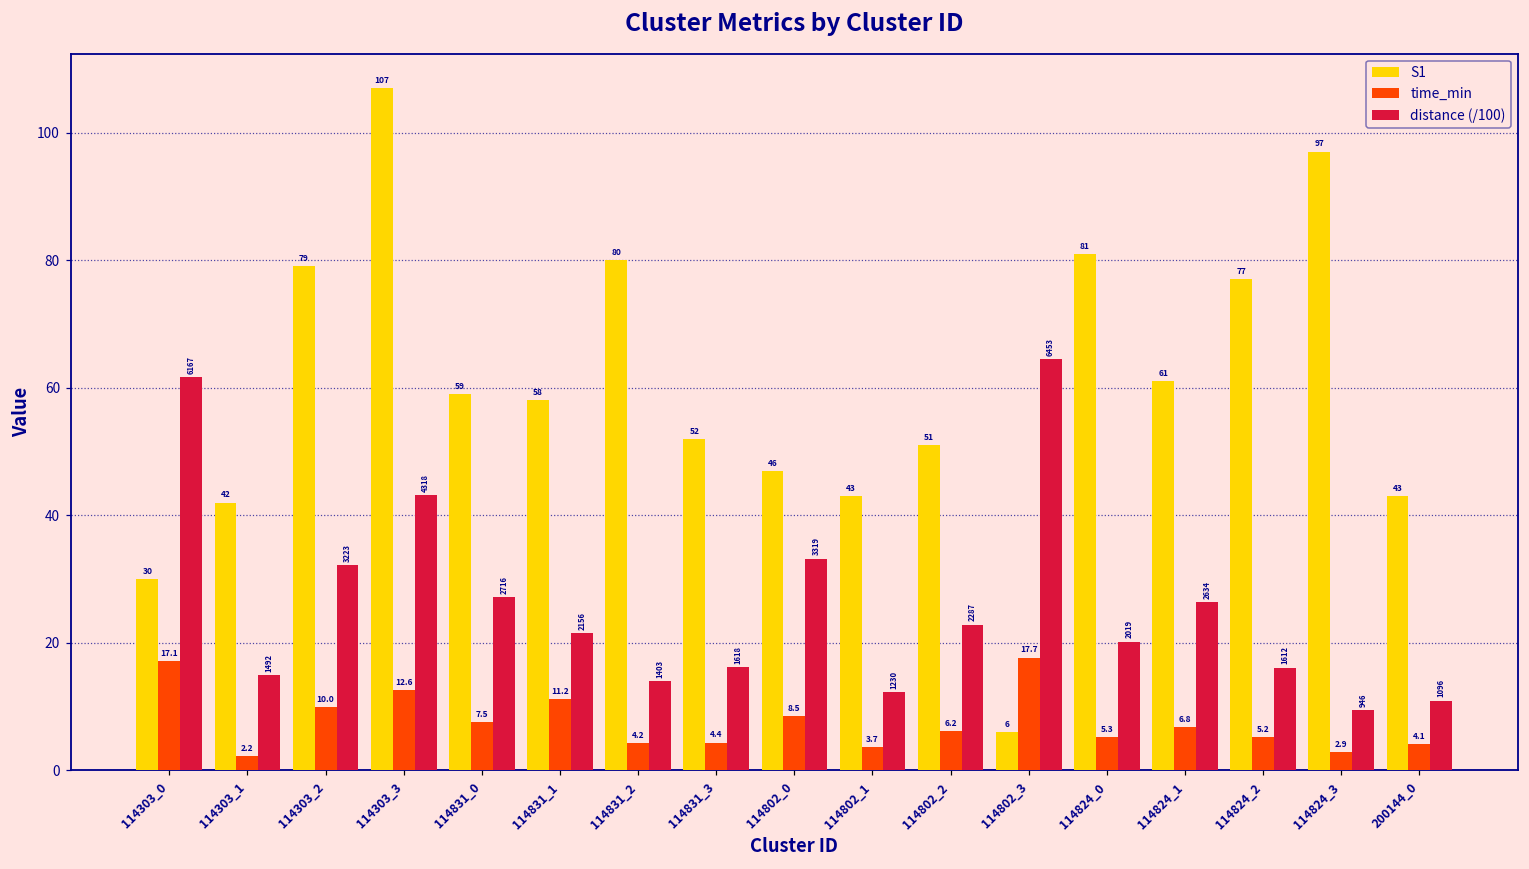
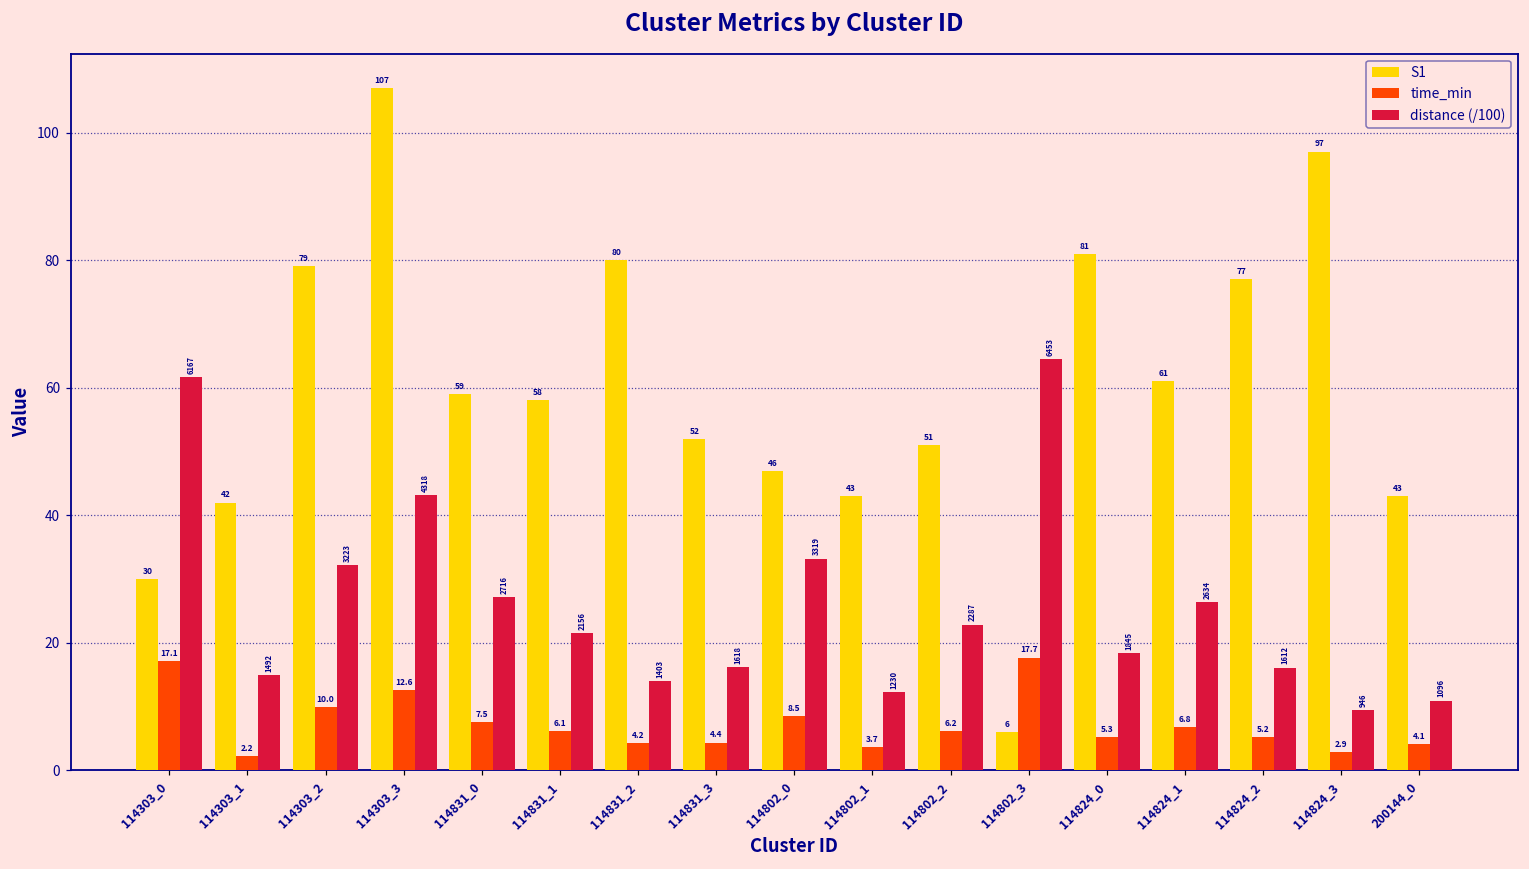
time_min, 114831_1: 11.2 -> 6.1
distance (/100), 114824_0: 2019 -> 1845
